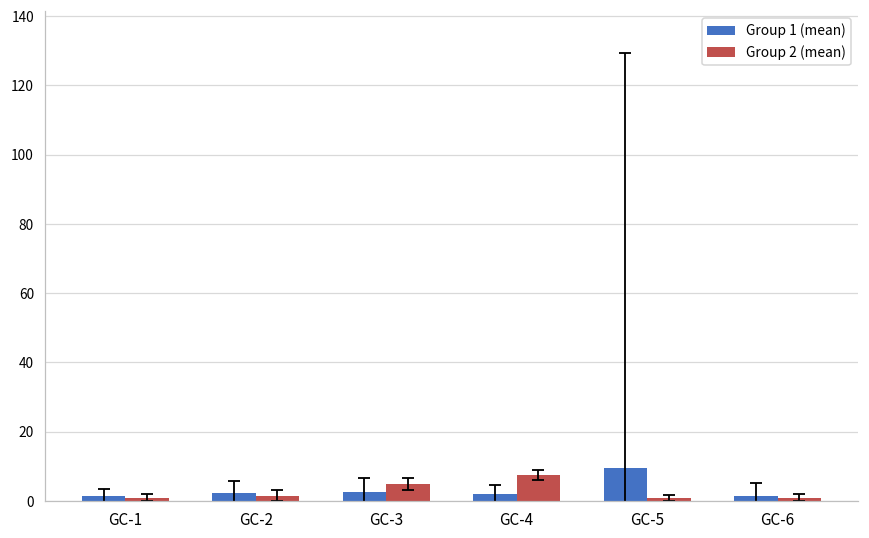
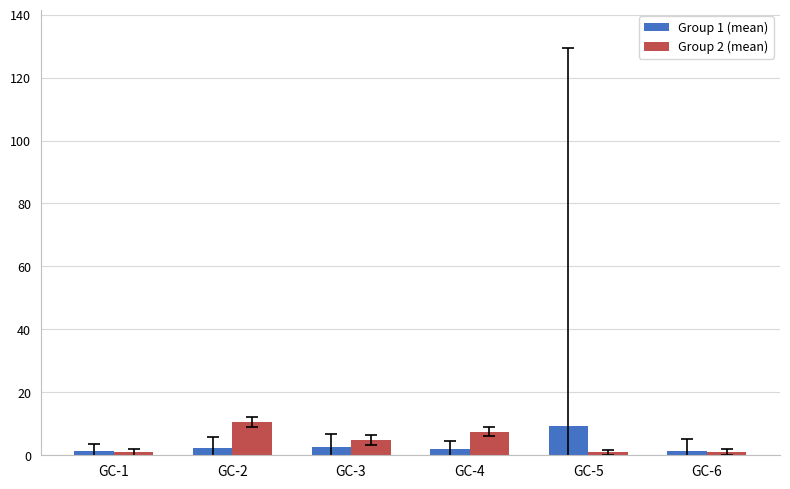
Group 2 (mean), GC-2: 2 -> 10
